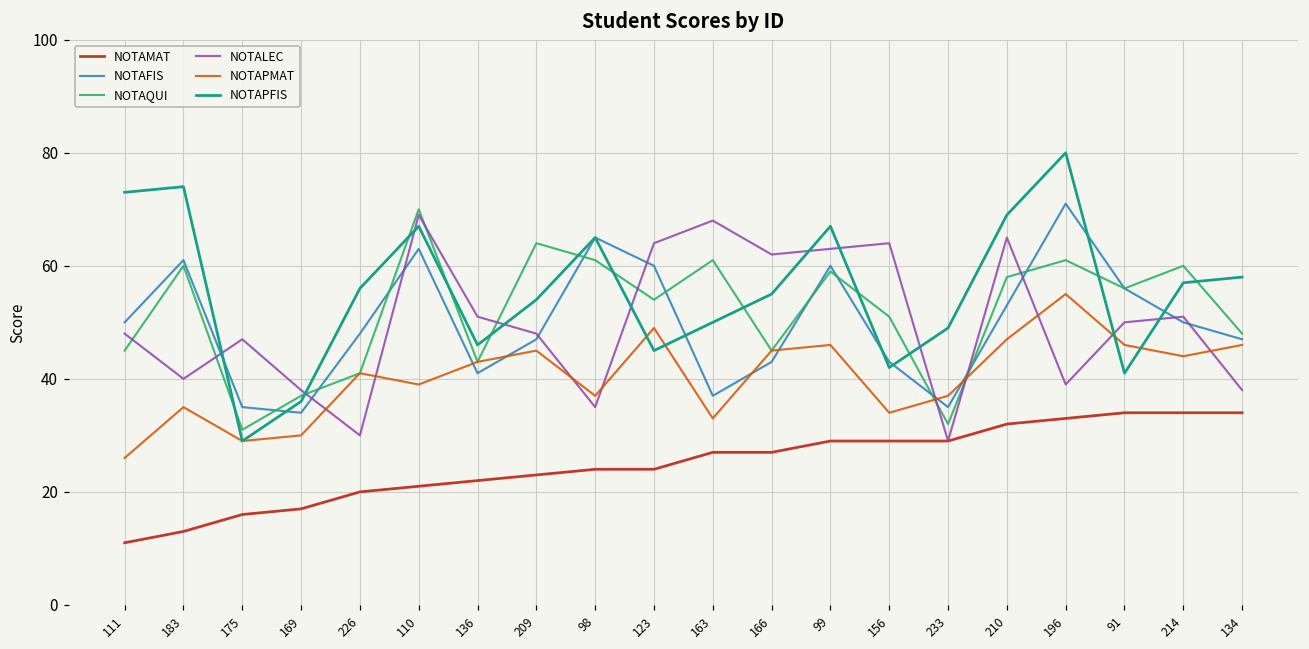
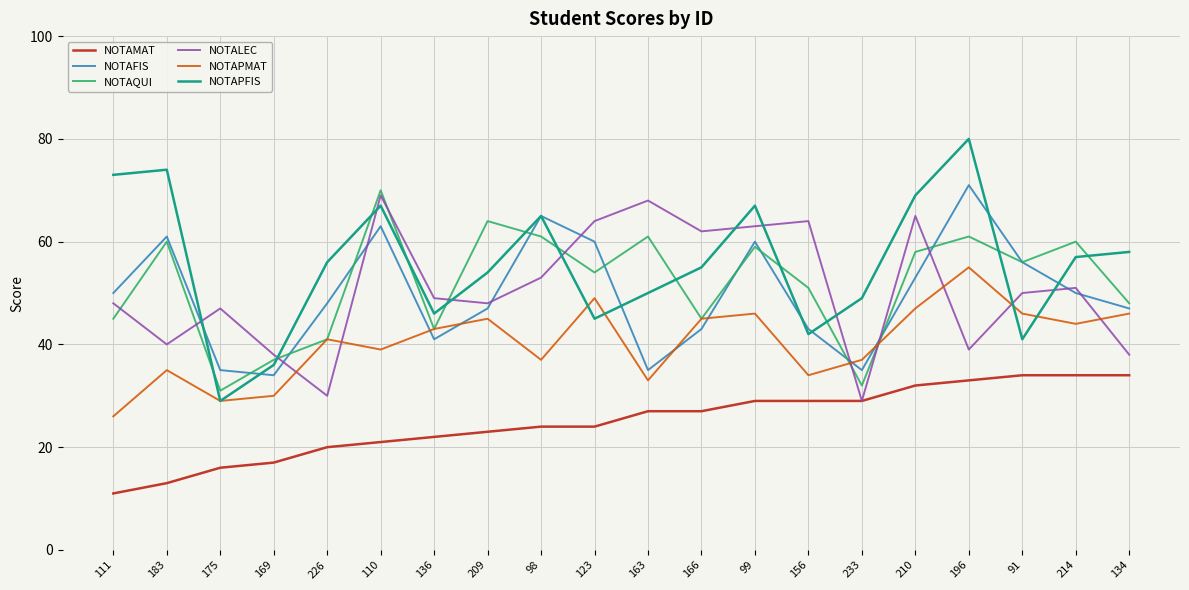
NOTALEC, 136: 51 -> 49
NOTALEC, 98: 35 -> 53
NOTAFIS, 163: 37 -> 35
